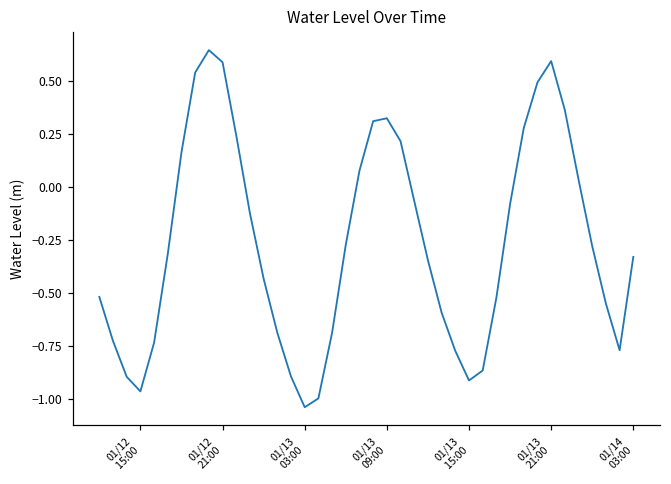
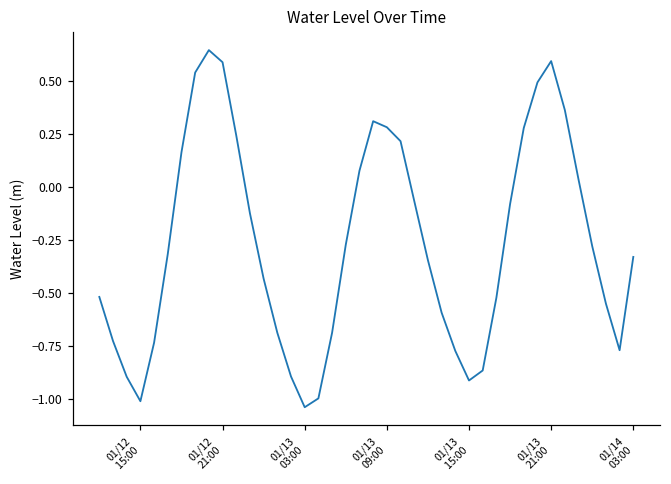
01/12 15:00: -0.96 -> -1.01
01/13 09:00: 0.32 -> 0.28
